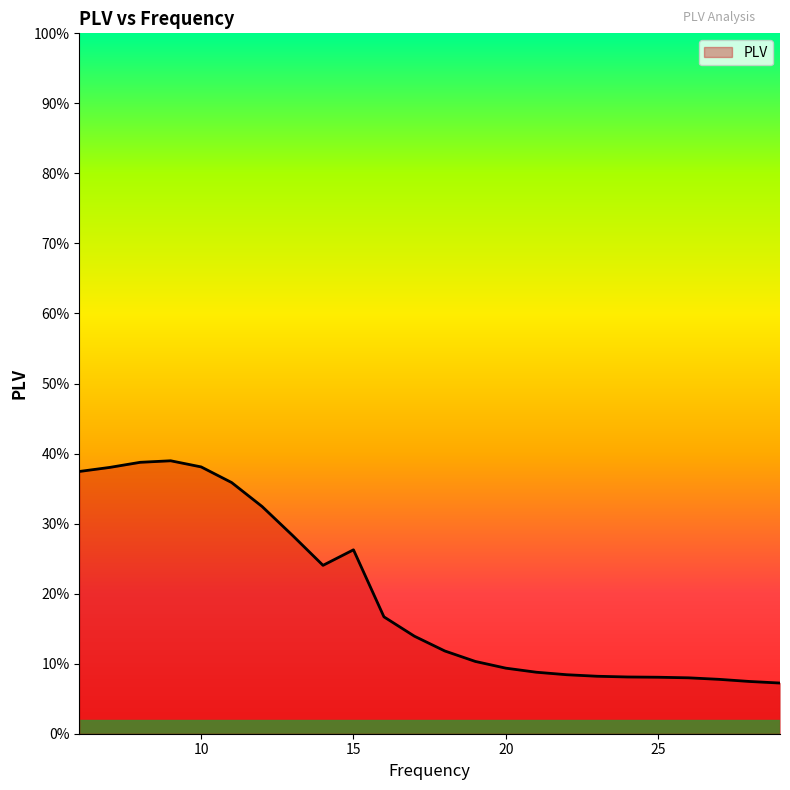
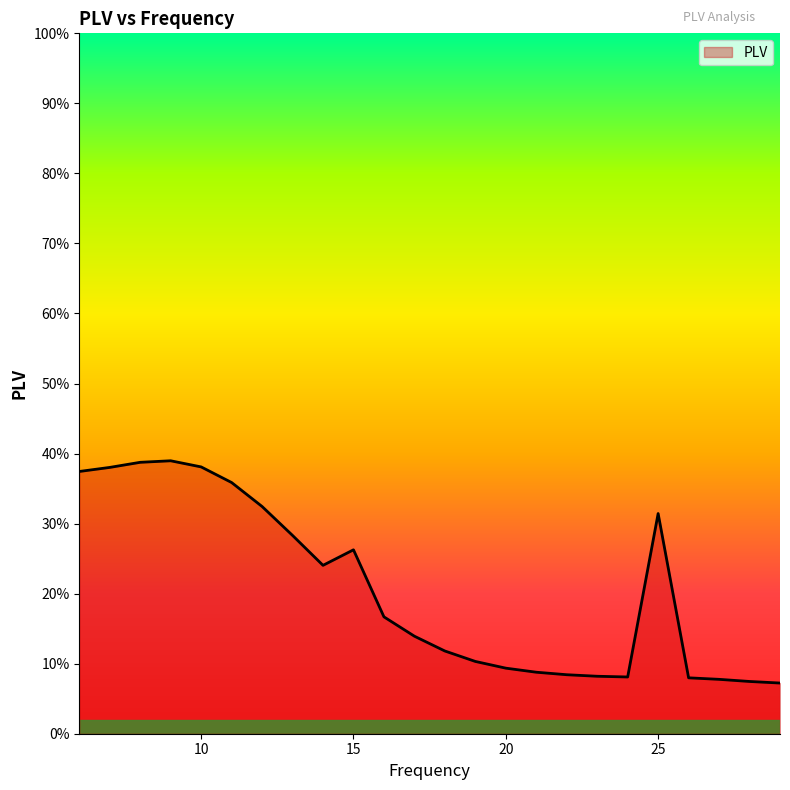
25: 8% -> 31%
